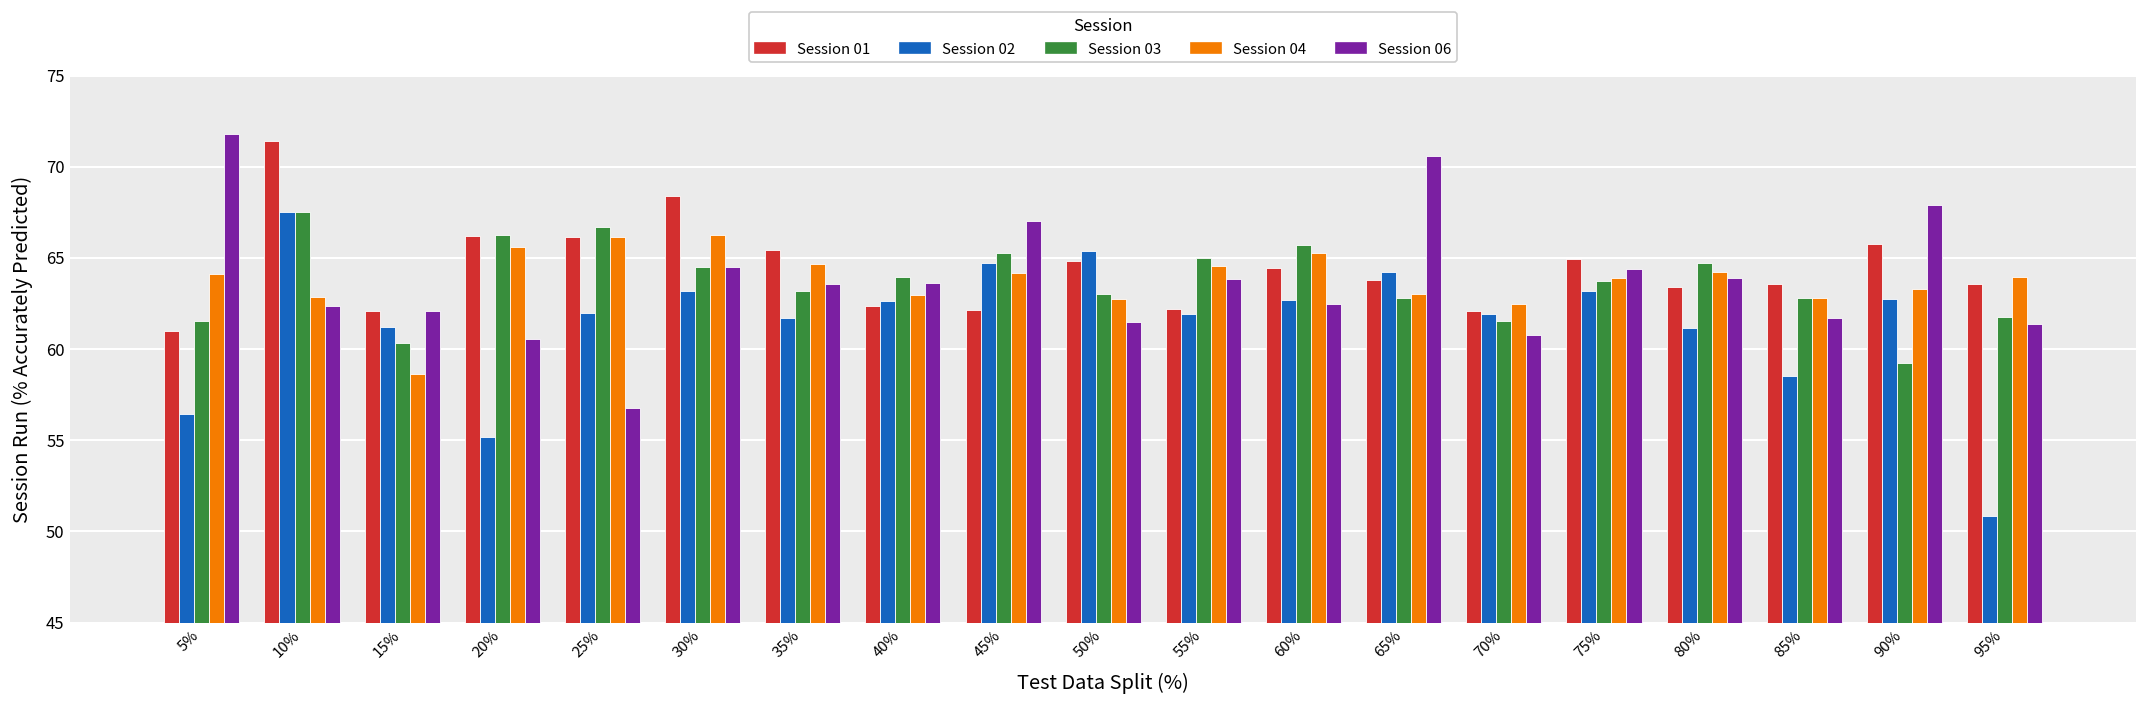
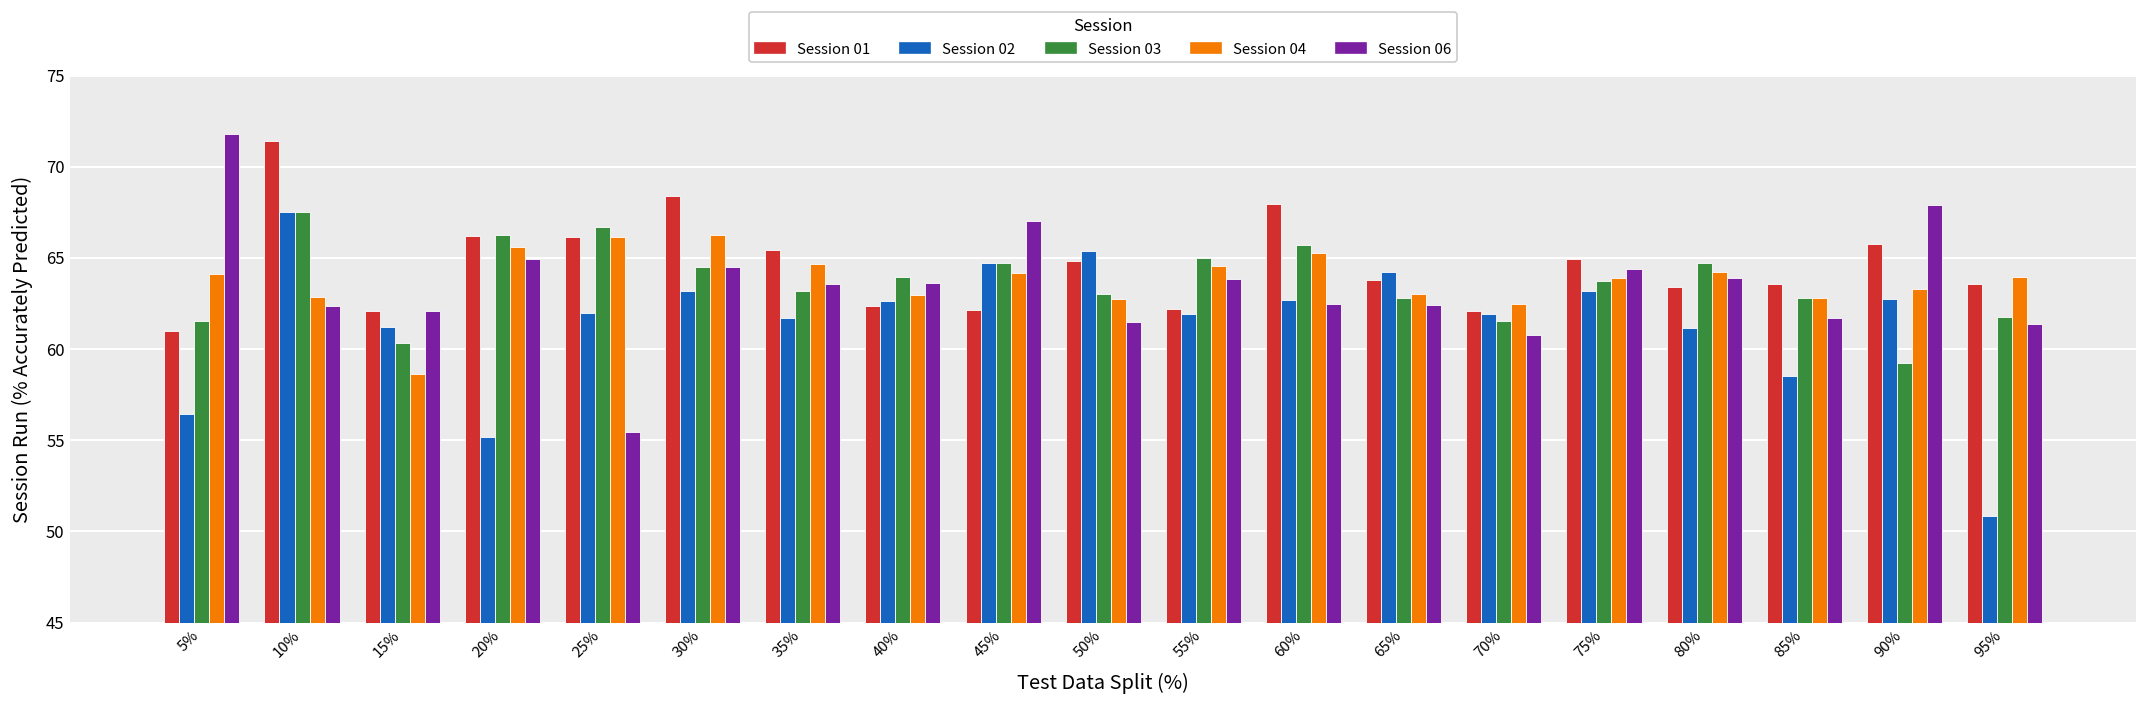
Session 06, 20%: 60.5 -> 64.9
Session 06, 25%: 56.8 -> 55.5
Session 03, 45%: 65.3 -> 64.7
Session 01, 60%: 64.4 -> 67.9
Session 06, 65%: 70.6 -> 62.4
